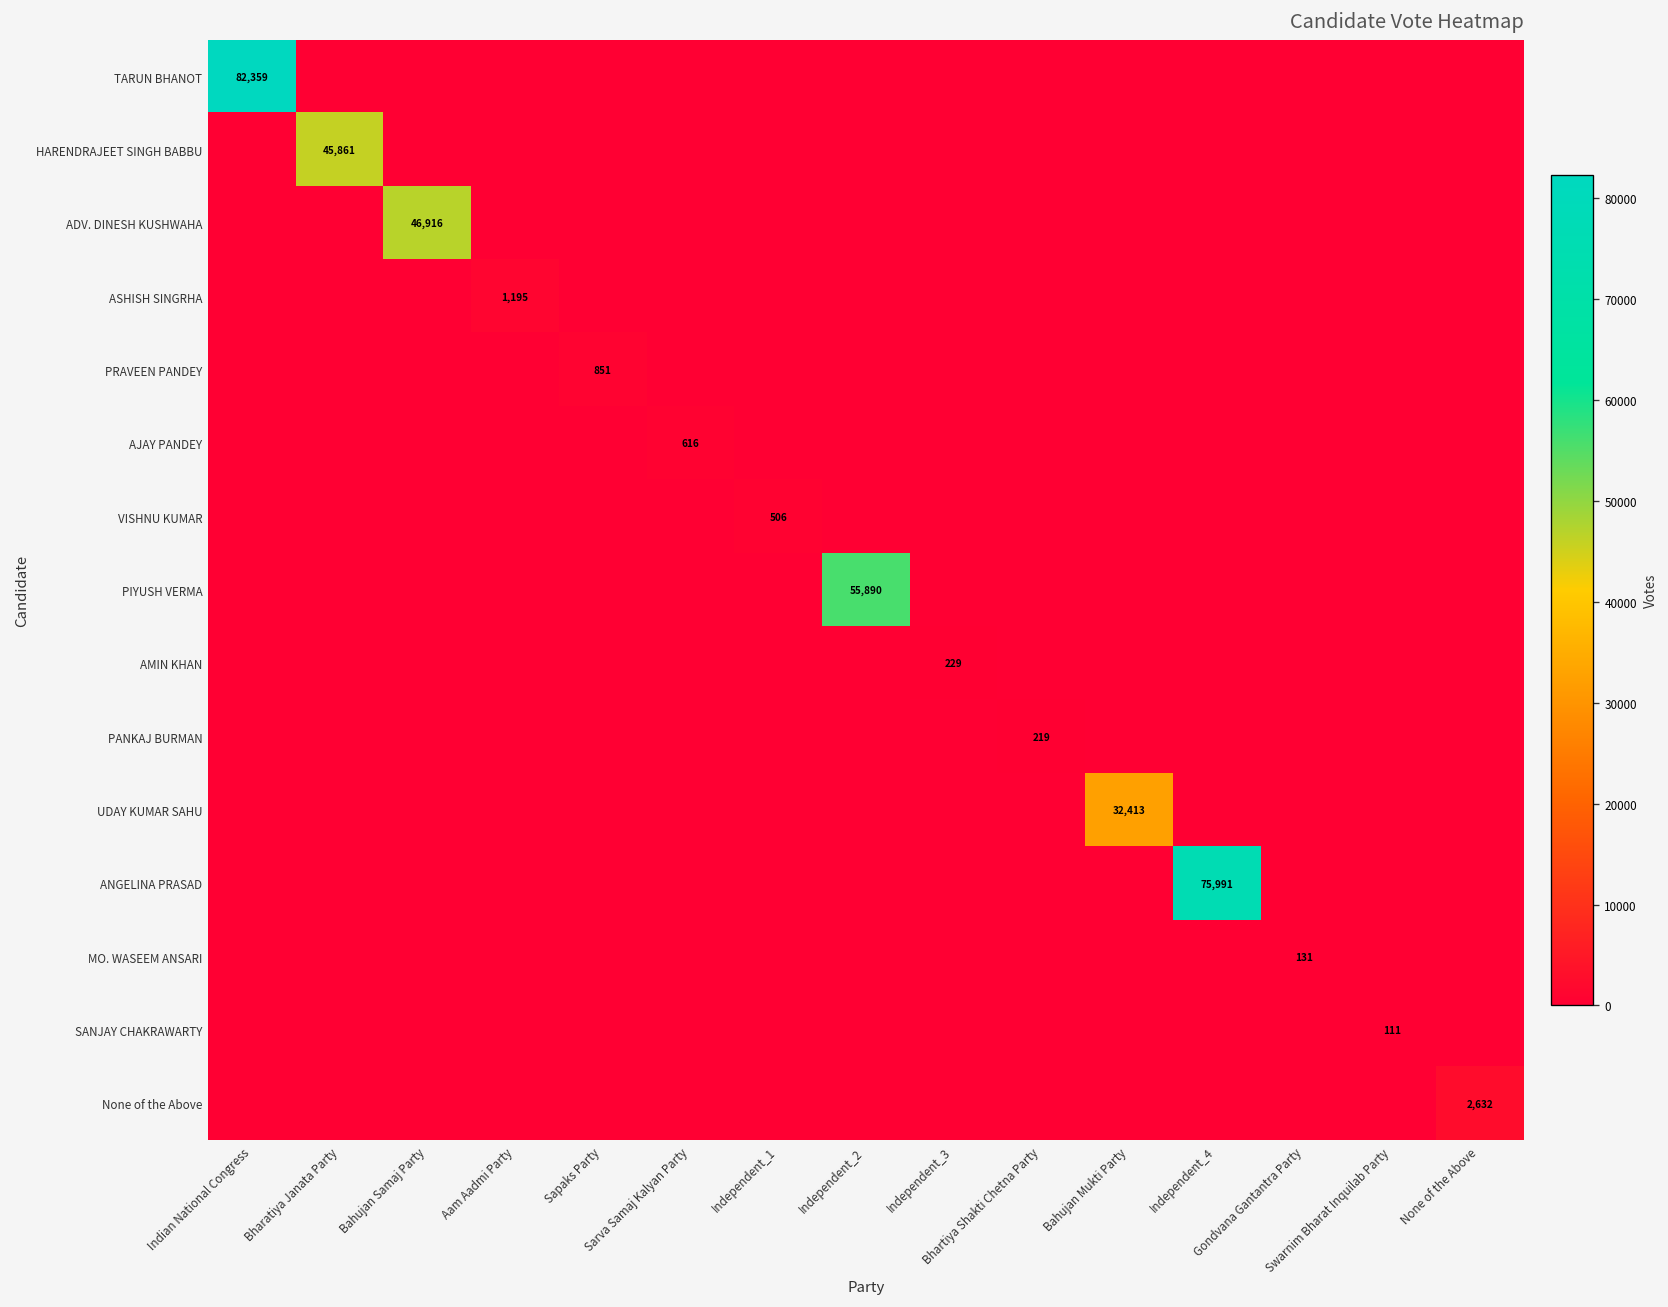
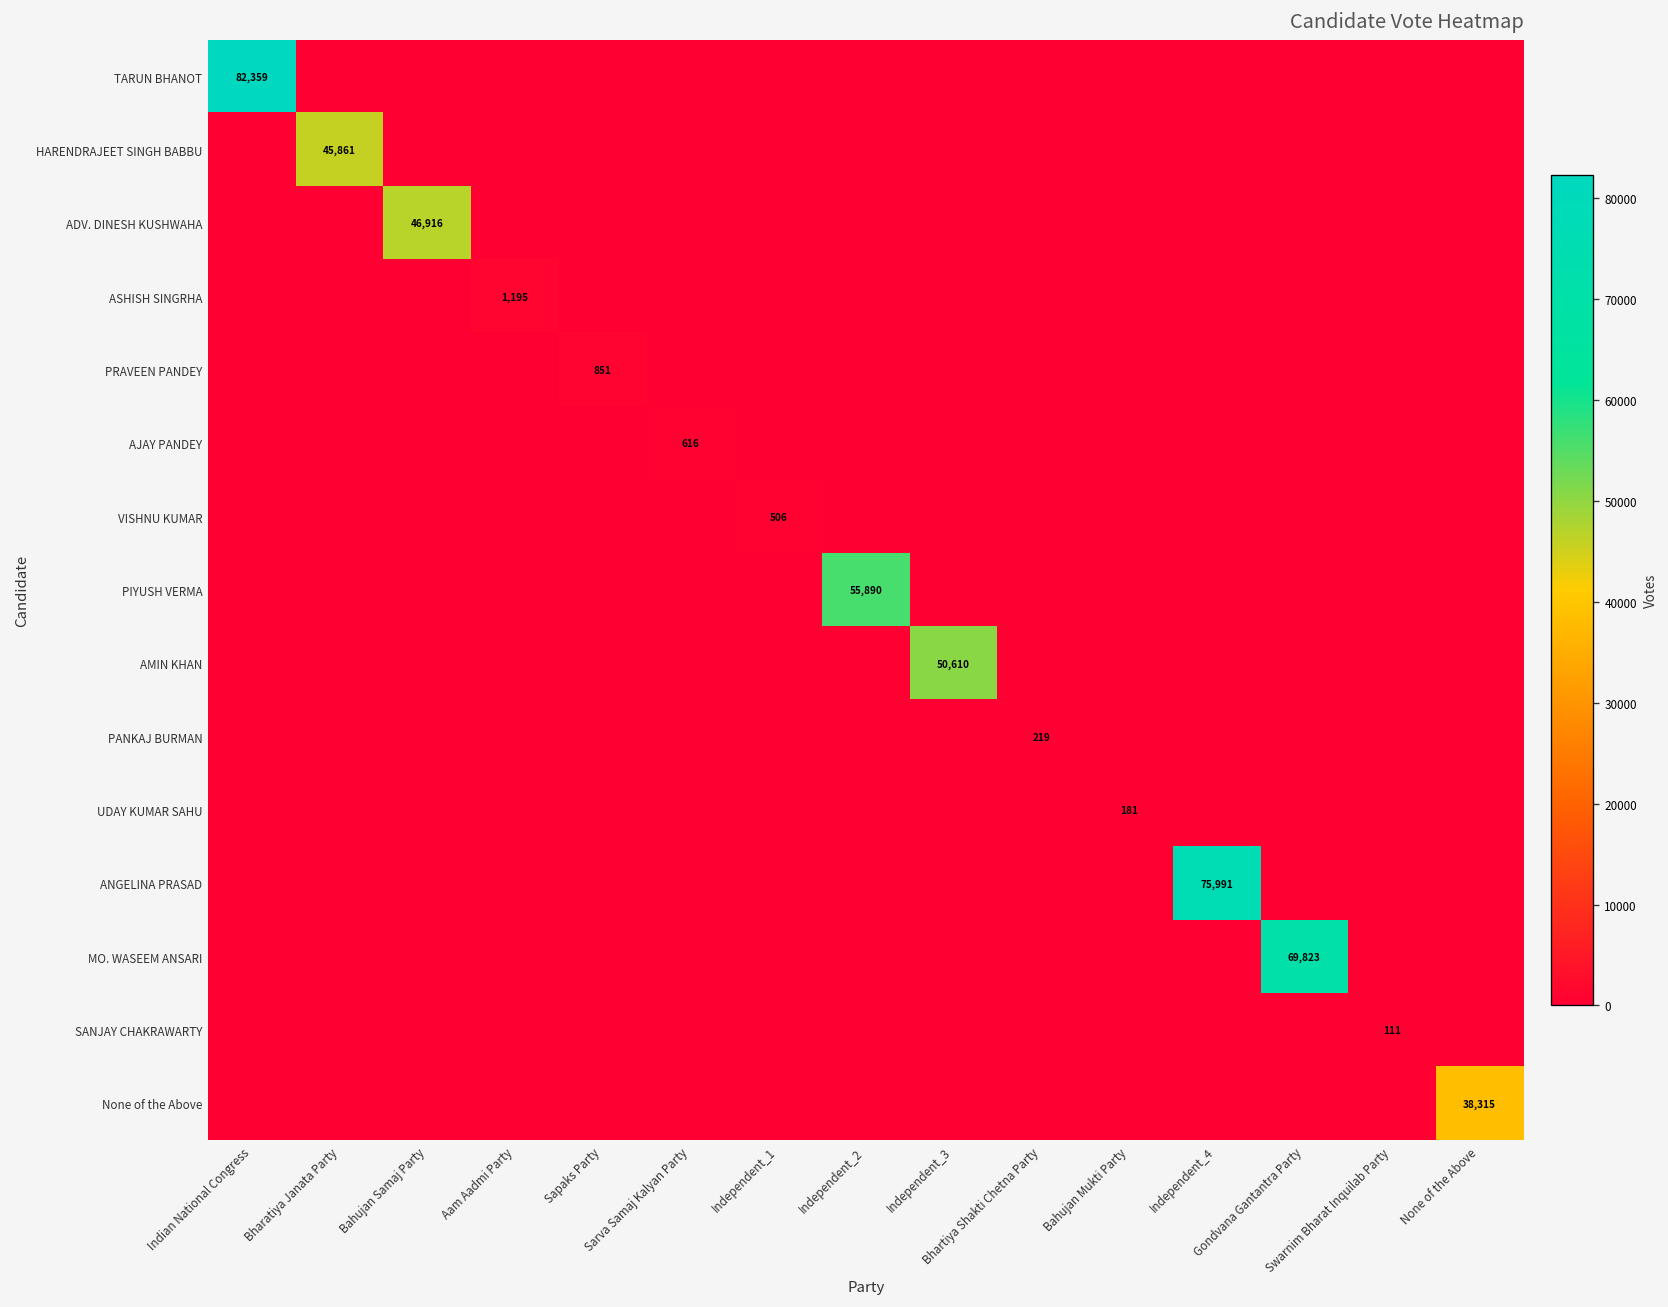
AMIN KHAN, Independent_3: 229 -> 50,610
UDAY KUMAR SAHU, Bahujan Mukti Party: 32,413 -> 181
MO. WASEEM ANSARI, Gondvana Gantantra Party: 131 -> 69,823
None of the Above, None of the Above: 2,632 -> 38,315
